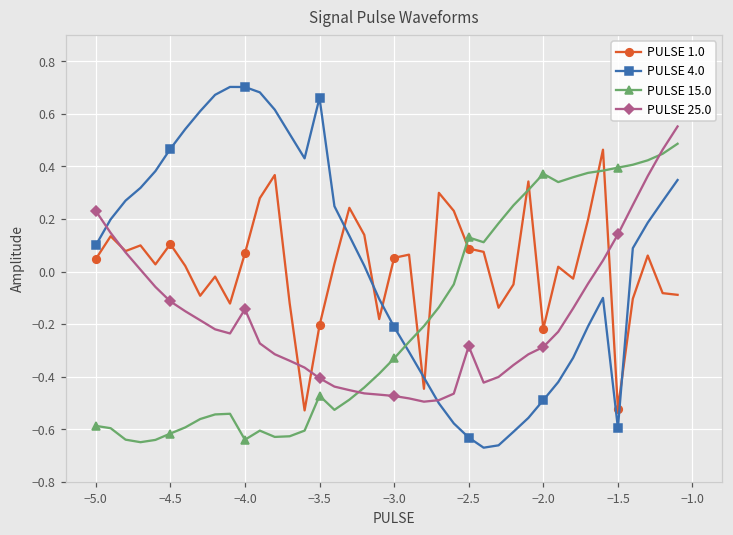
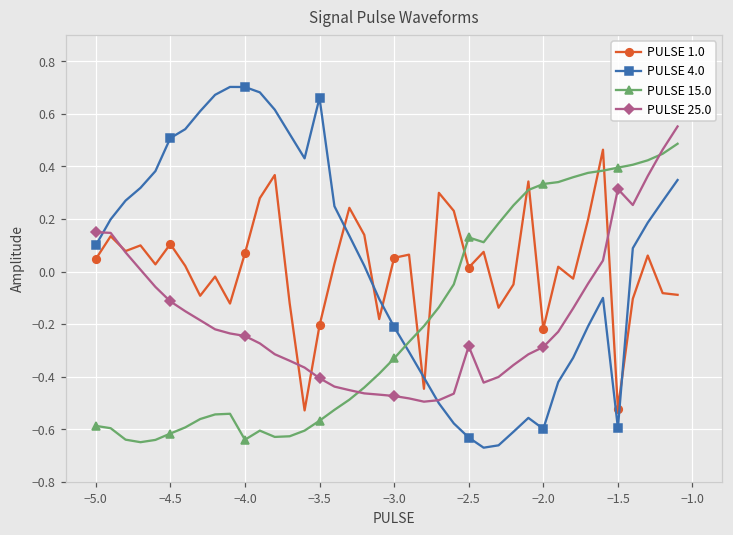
PULSE 25.0, −5.0: 0.23 -> 0.15
PULSE 4.0, −4.5: 0.47 -> 0.51
PULSE 25.0, −4.0: -0.14 -> -0.24
PULSE 15.0, −3.5: -0.47 -> -0.57
PULSE 1.0, −2.5: 0.09 -> 0.02
PULSE 4.0, −2.0: -0.49 -> -0.60
PULSE 15.0, −2.0: 0.37 -> 0.33
PULSE 25.0, −1.5: 0.14 -> 0.31
